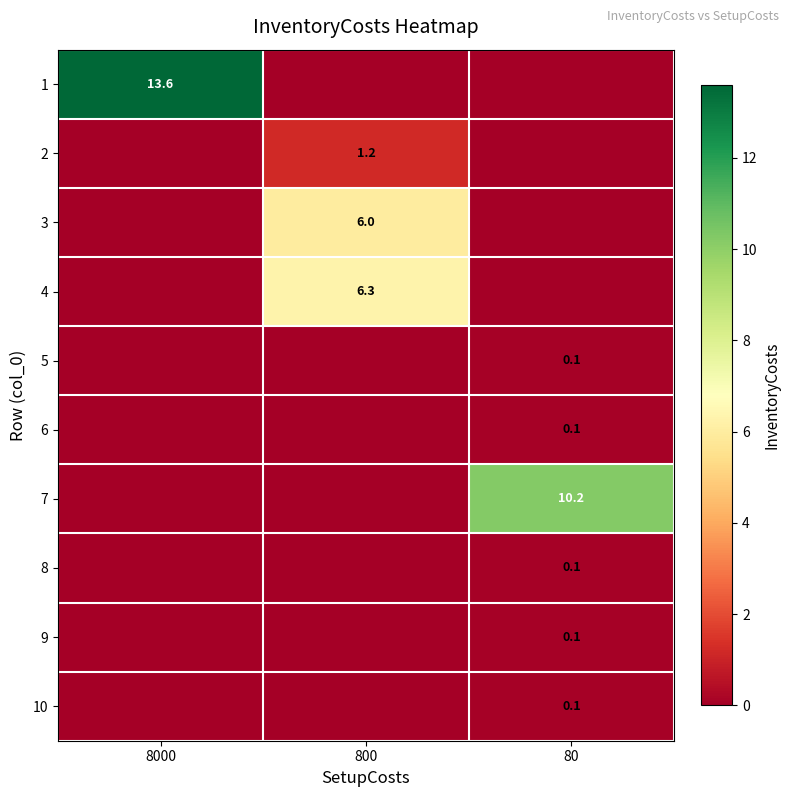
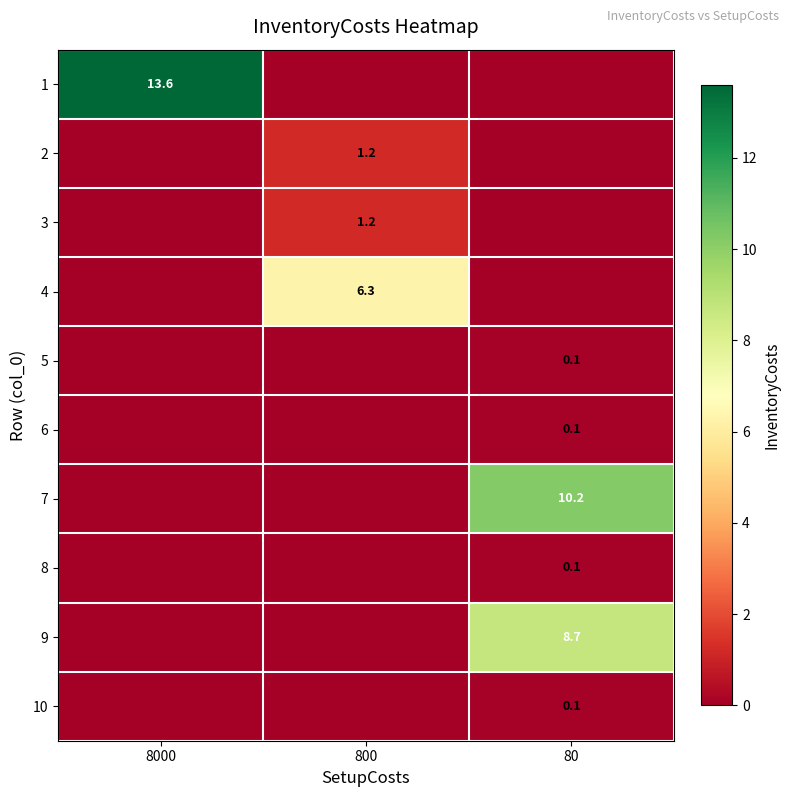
3, 800: 6.0 -> 1.2
9, 80: 0.1 -> 8.7
